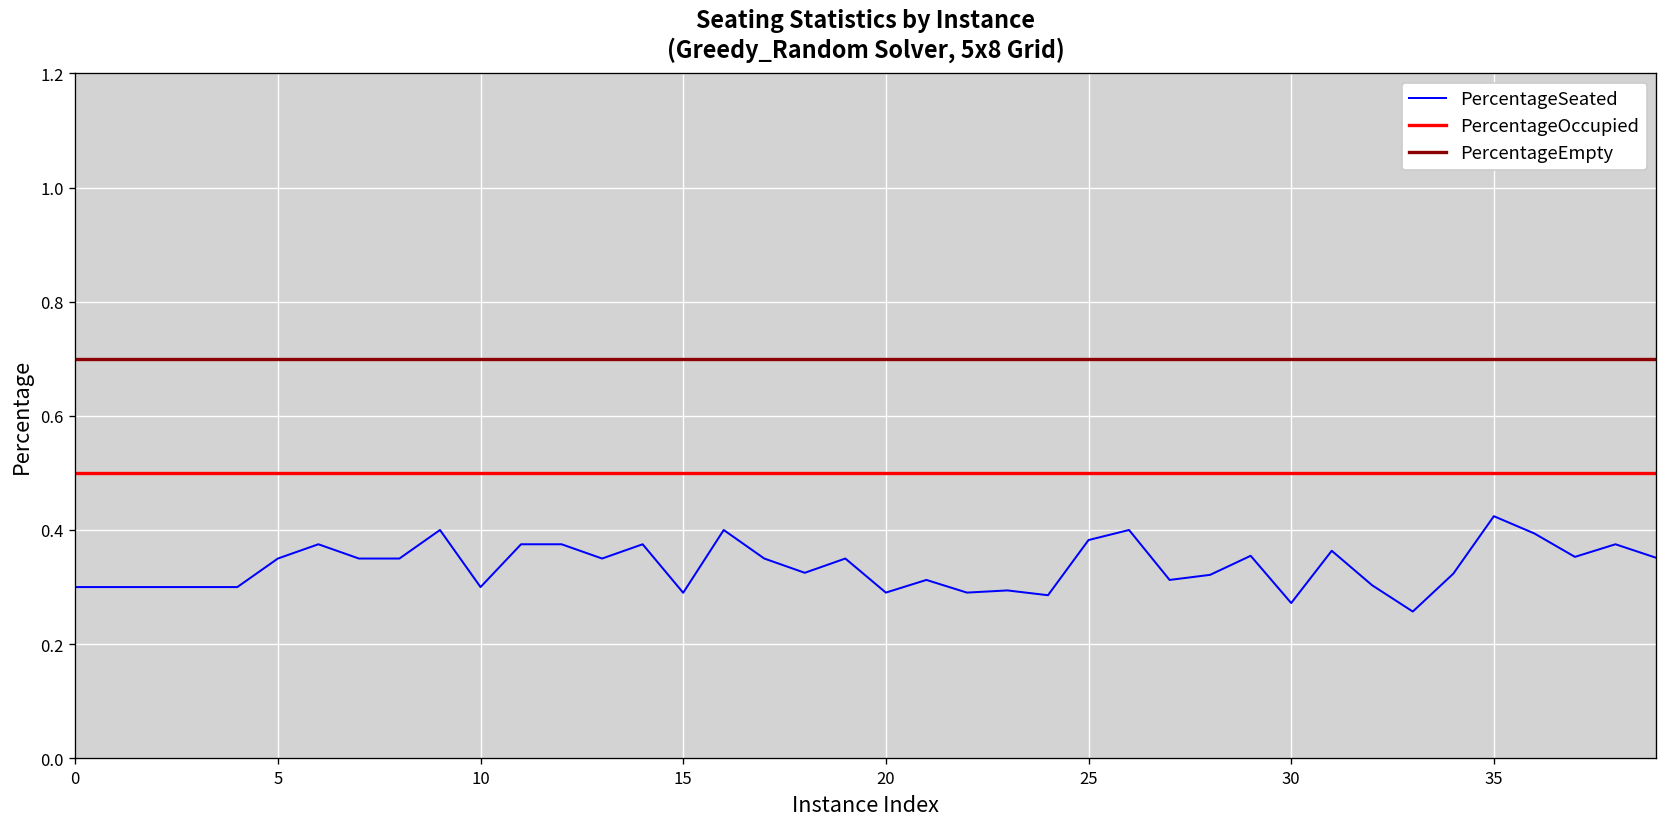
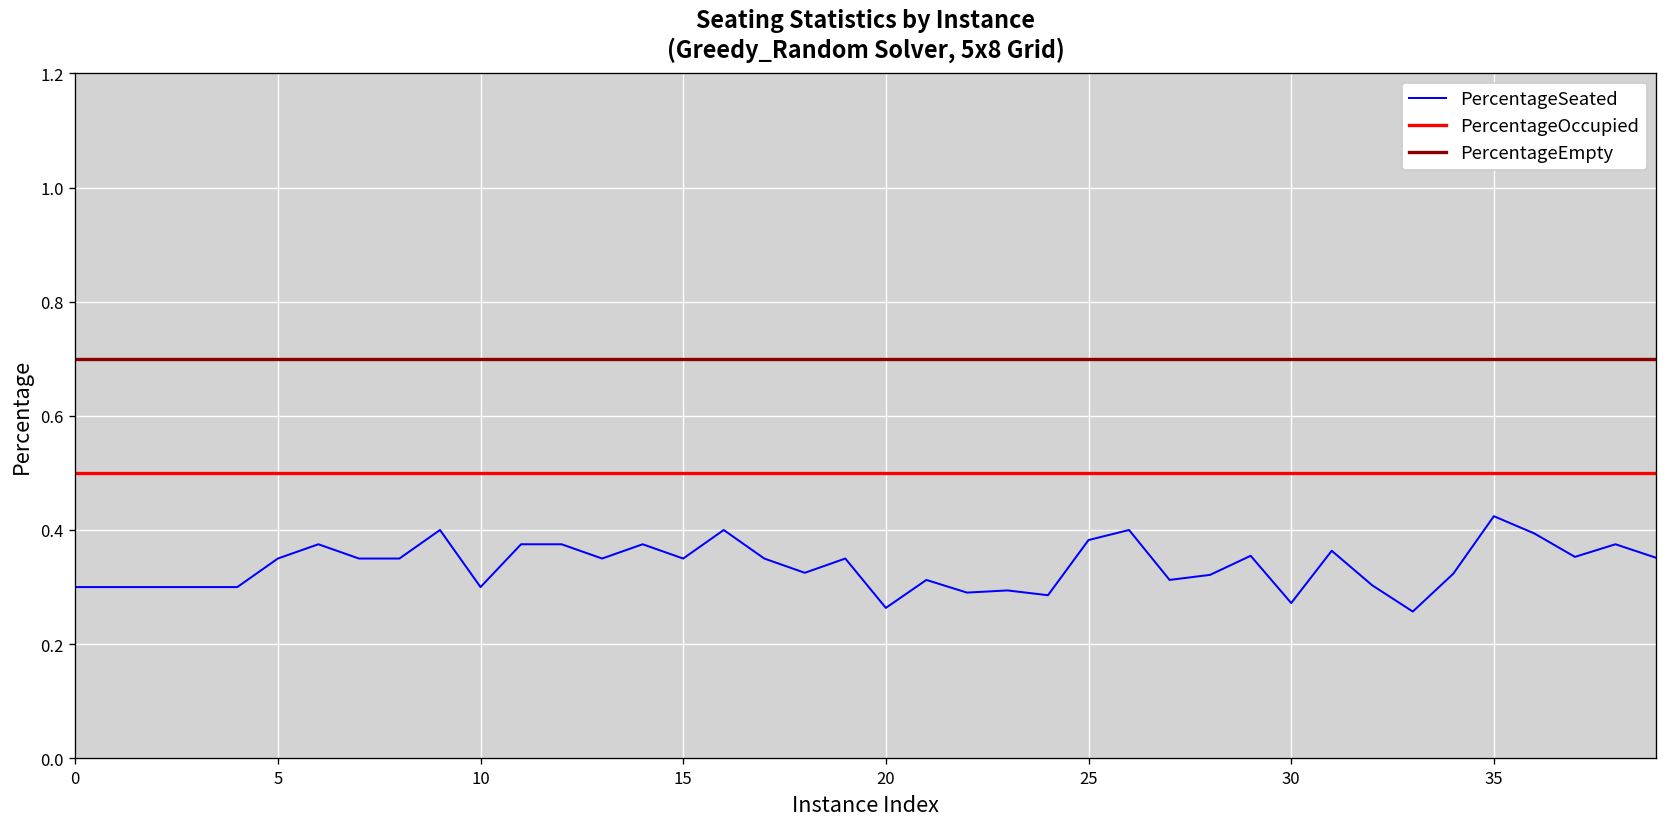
15: 0.29 -> 0.35
20: 0.29 -> 0.26
